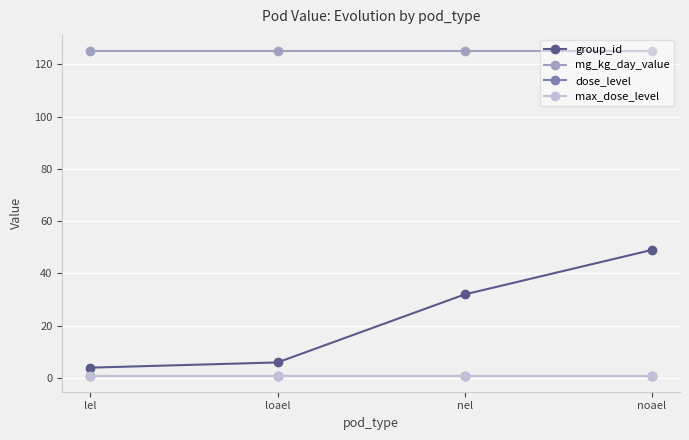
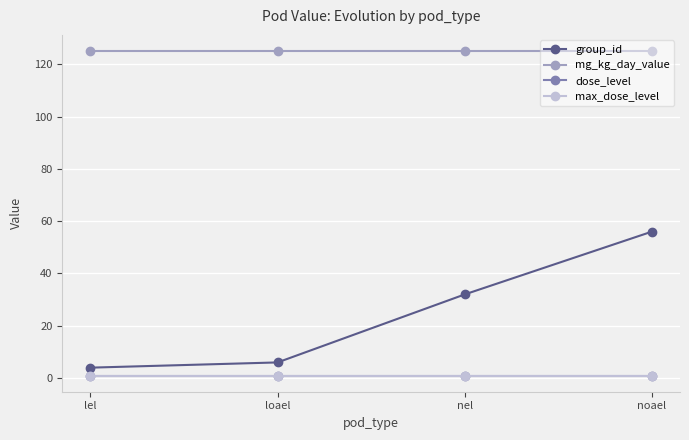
group_id, noael: 49 -> 56
